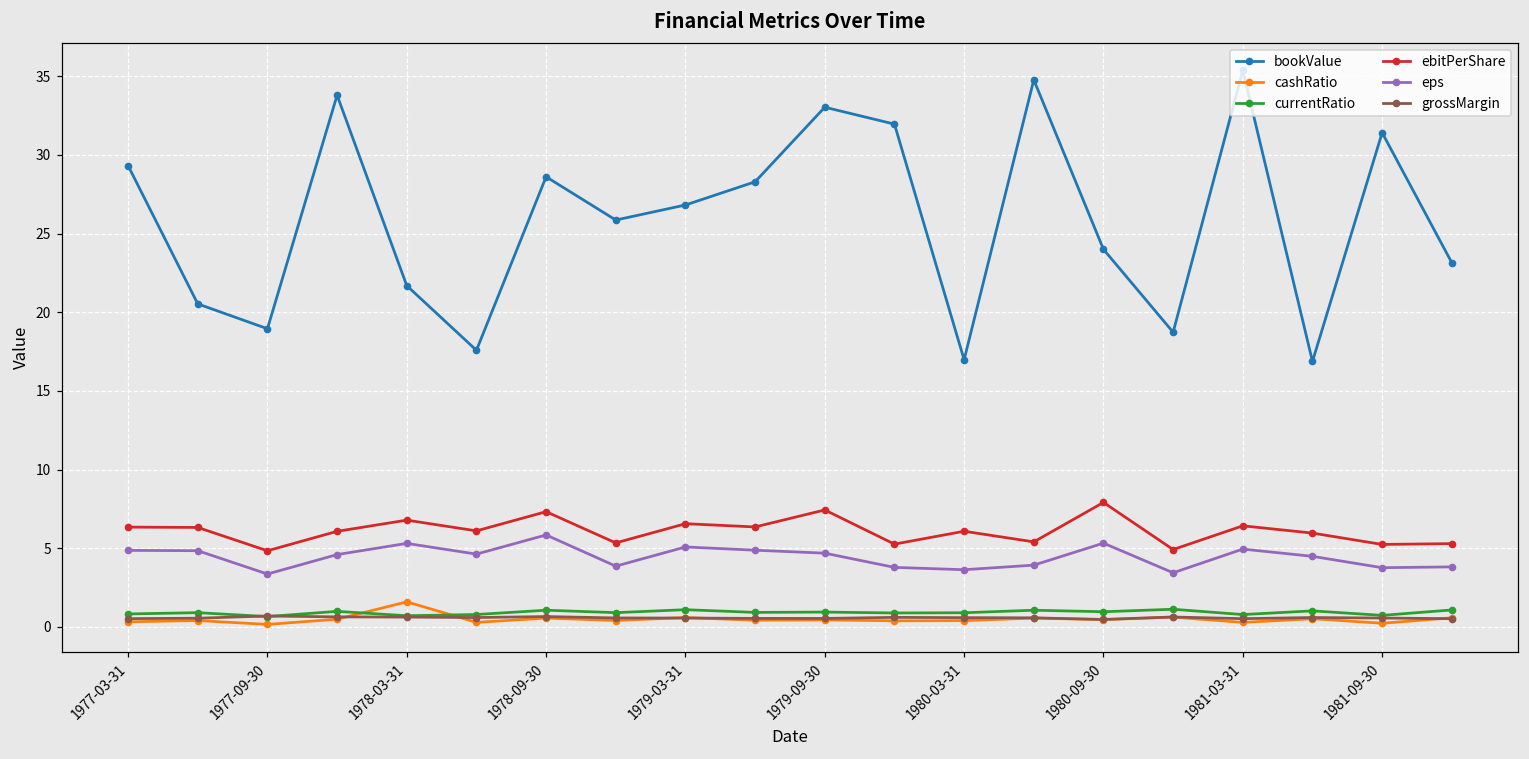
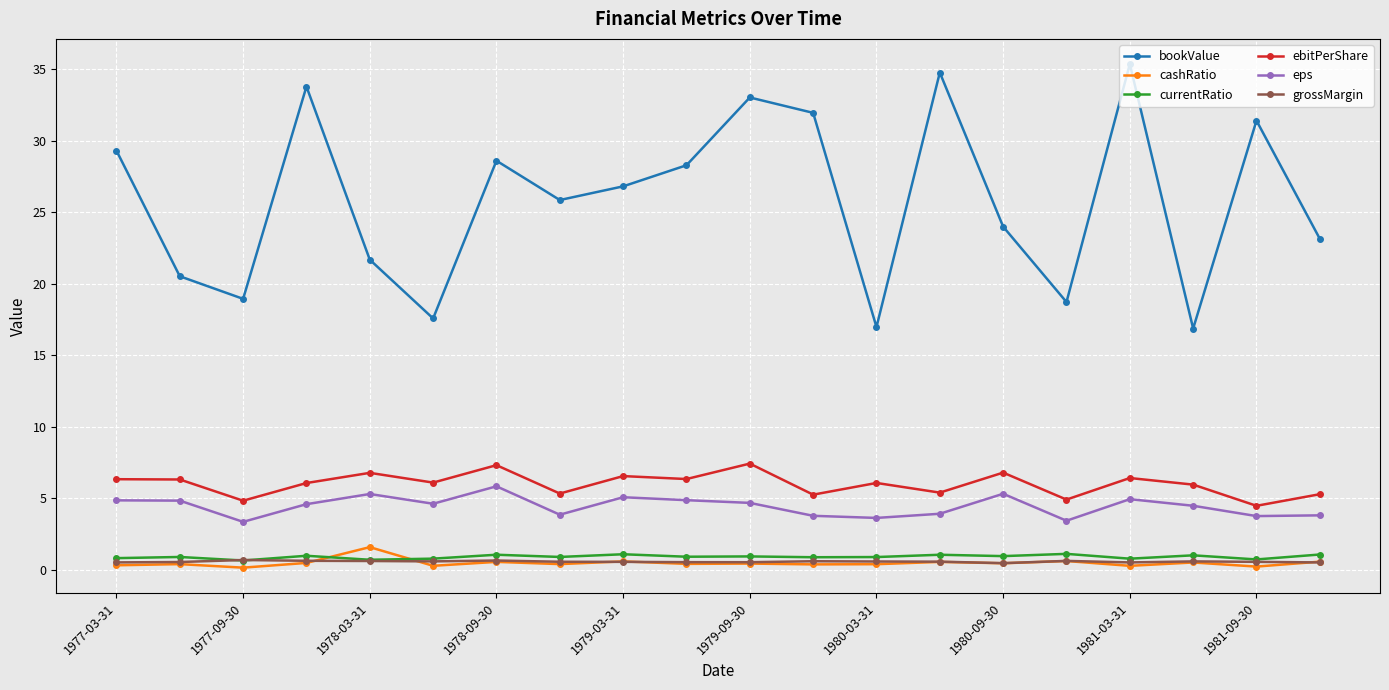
ebitPerShare, 1980-09-30: 7.9 -> 6.8
ebitPerShare, 1981-09-30: 5.2 -> 4.5
